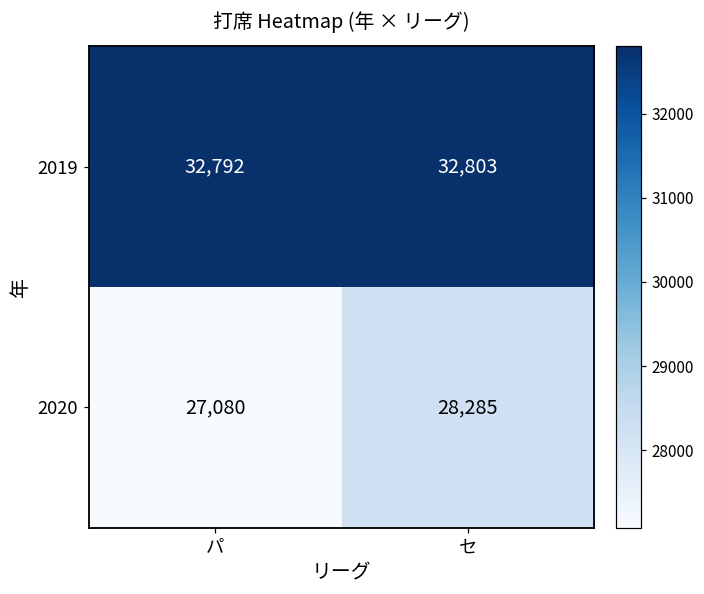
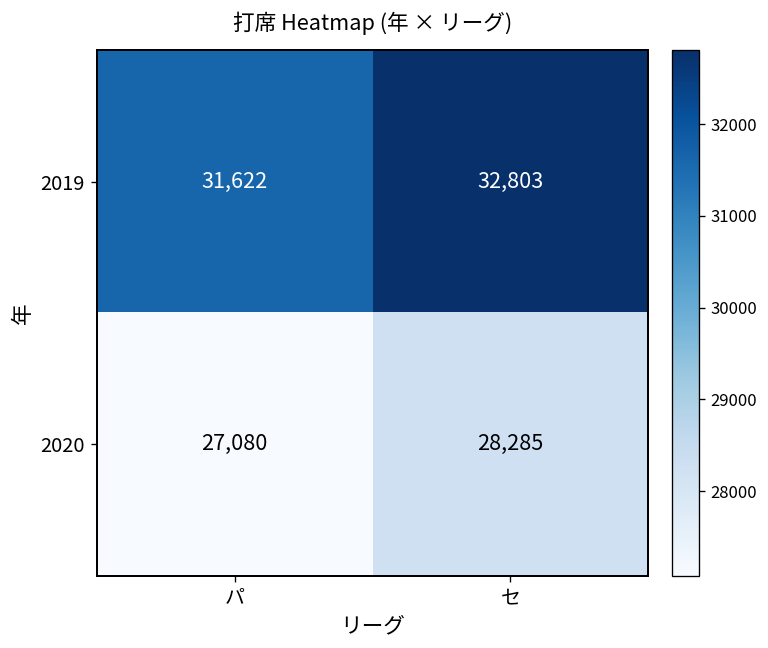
2019, パ: 32,792 -> 31,622
